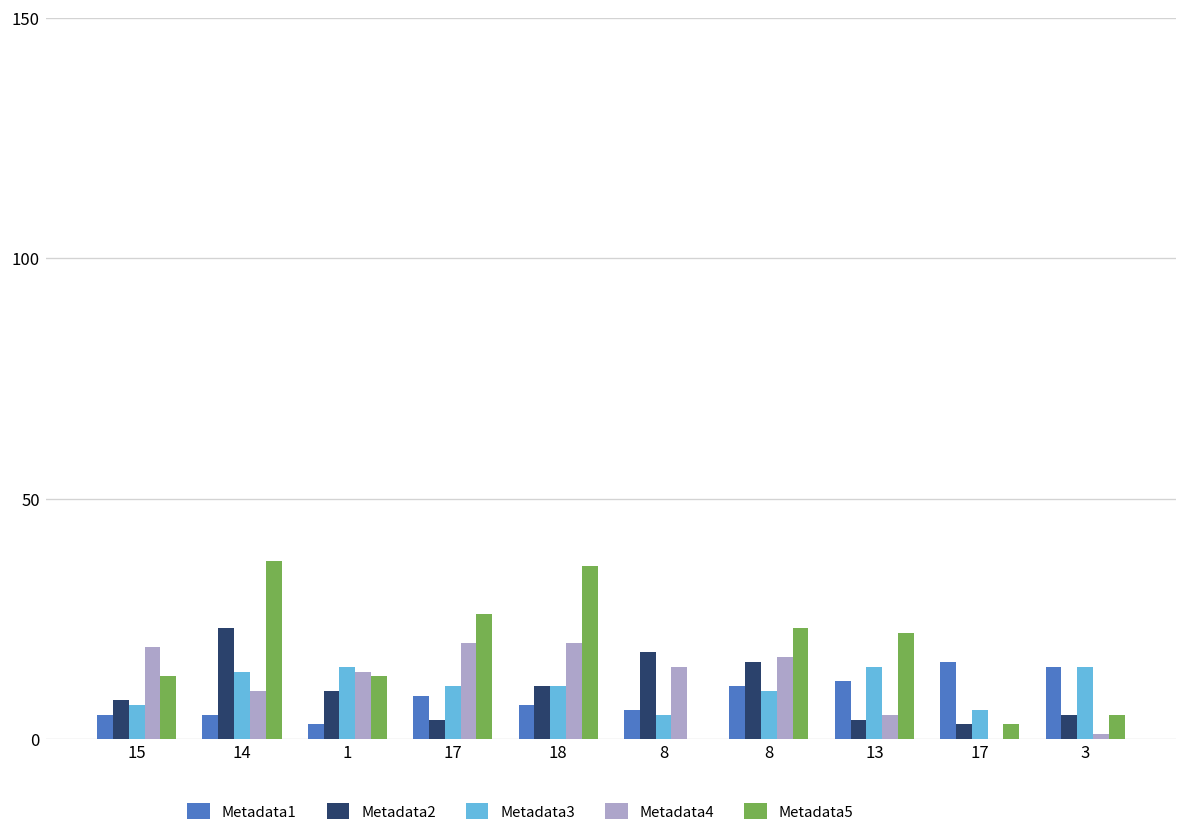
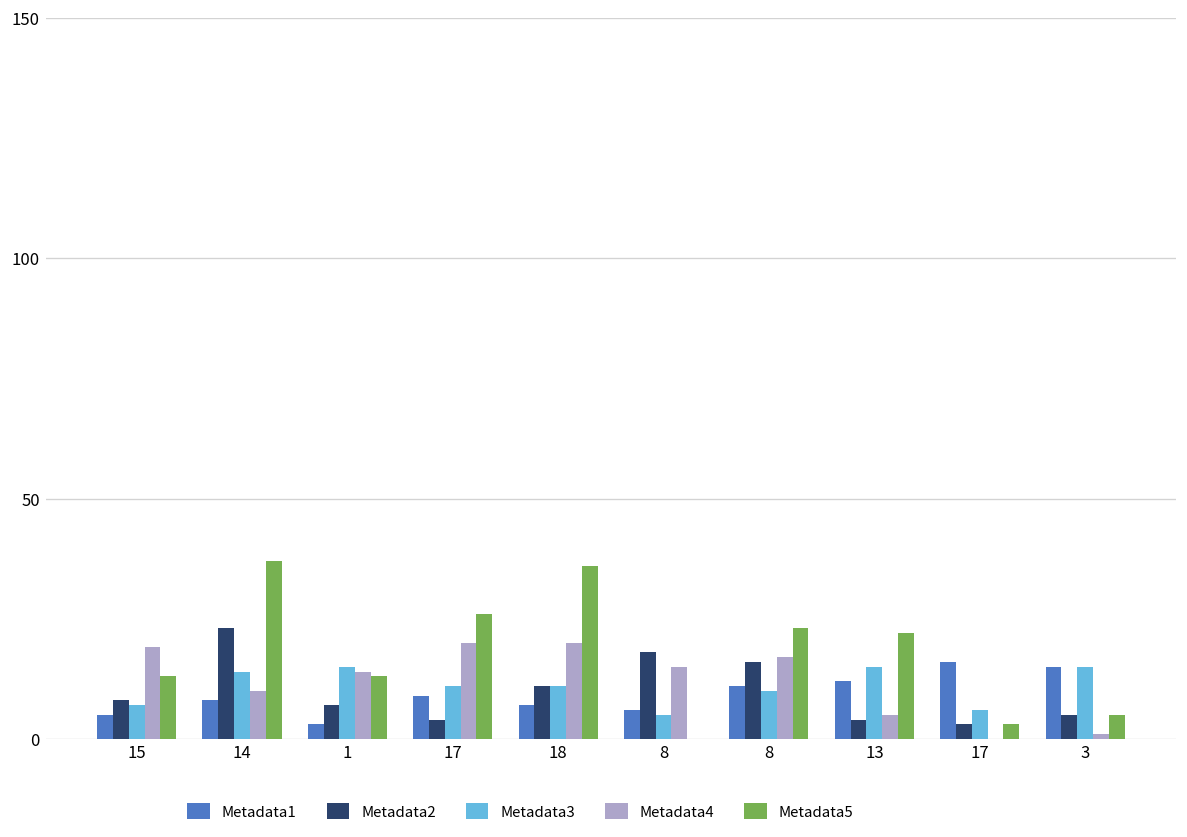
Metadata1, 14: 5 -> 8
Metadata2, 1: 10 -> 7
